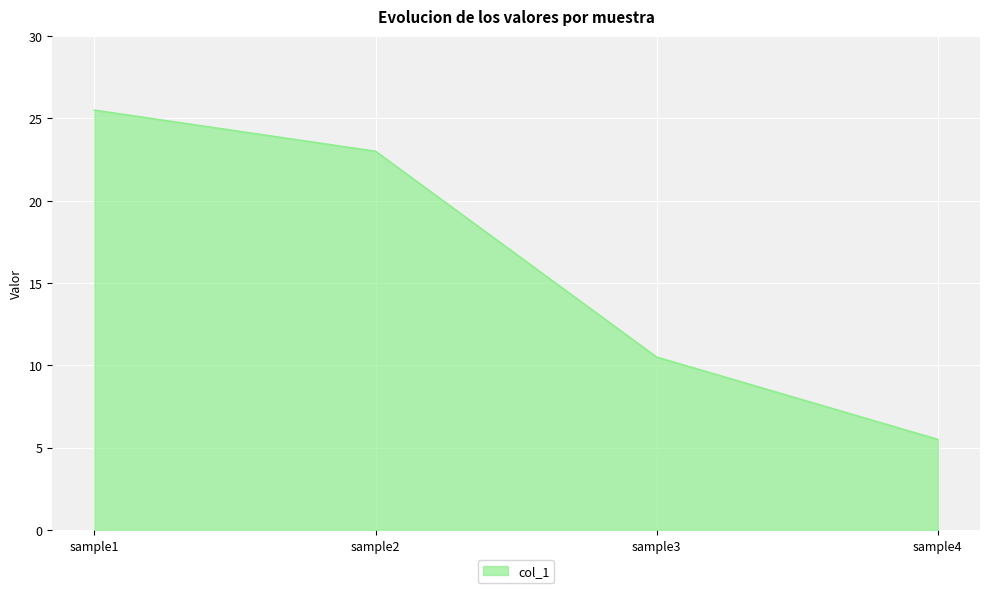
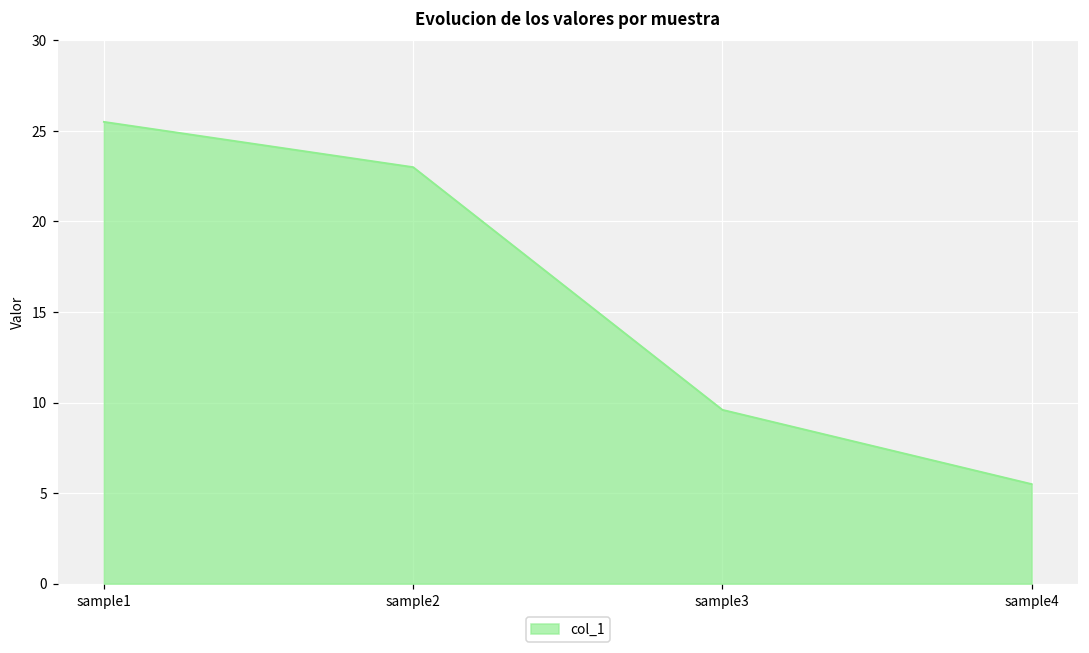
sample3: 10.5 -> 9.6
